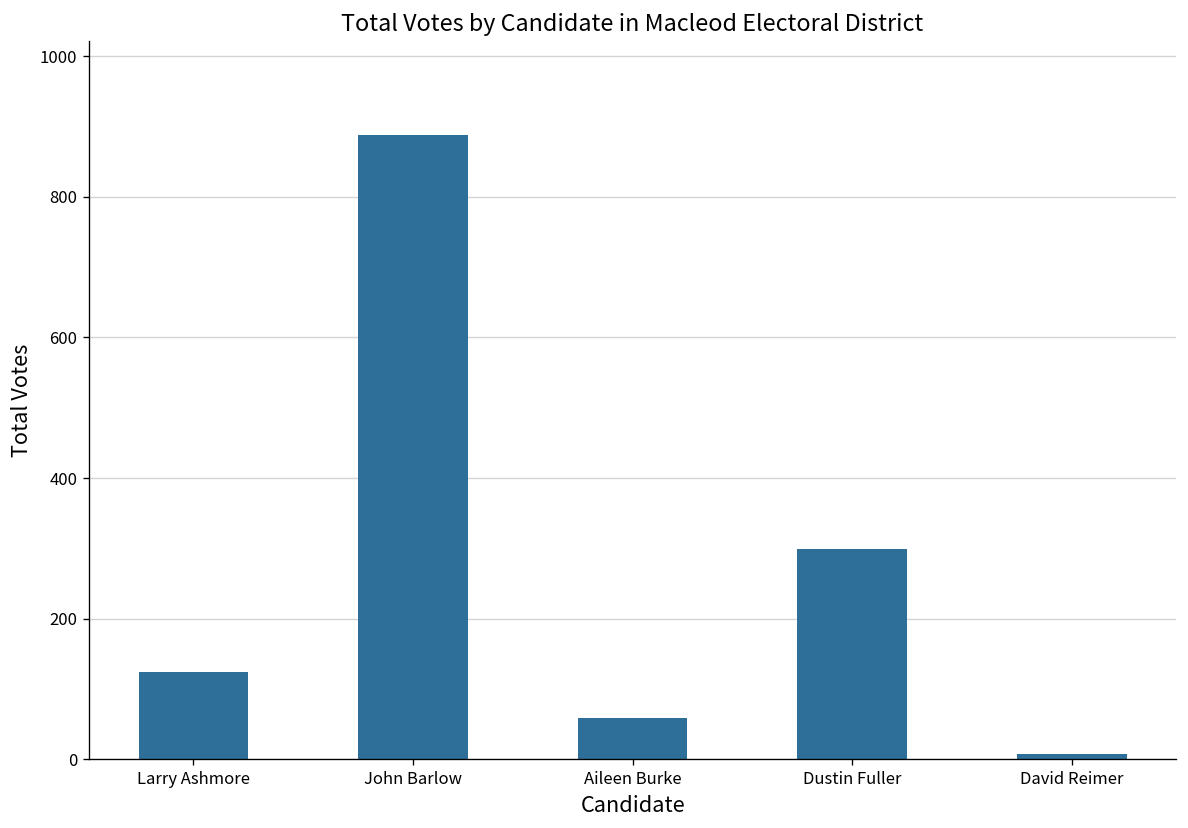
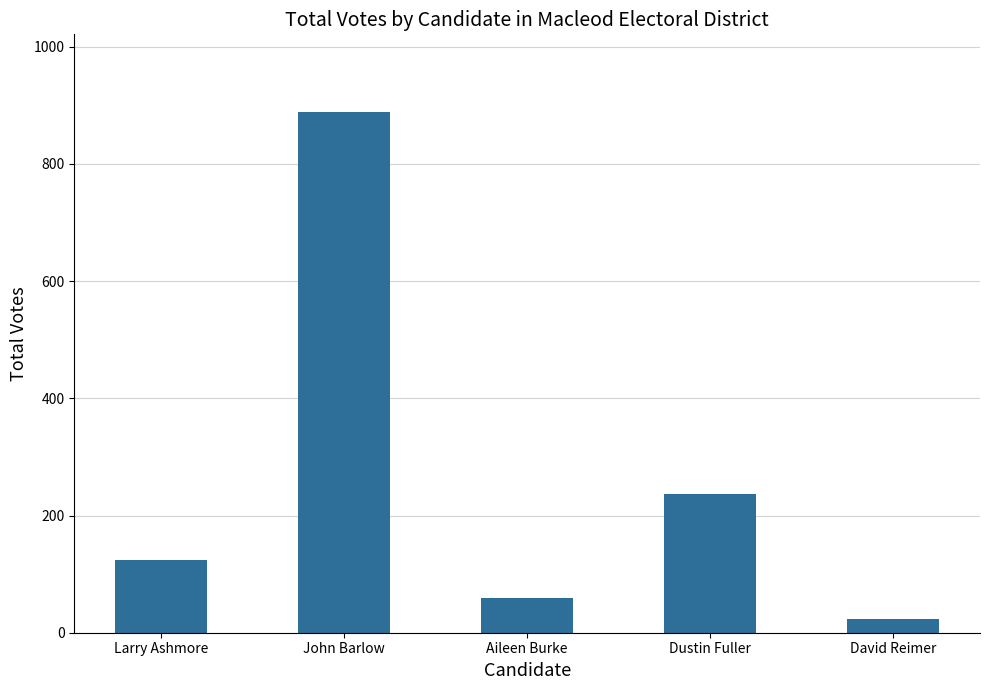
Dustin Fuller: 300 -> 240
David Reimer: 10 -> 20
